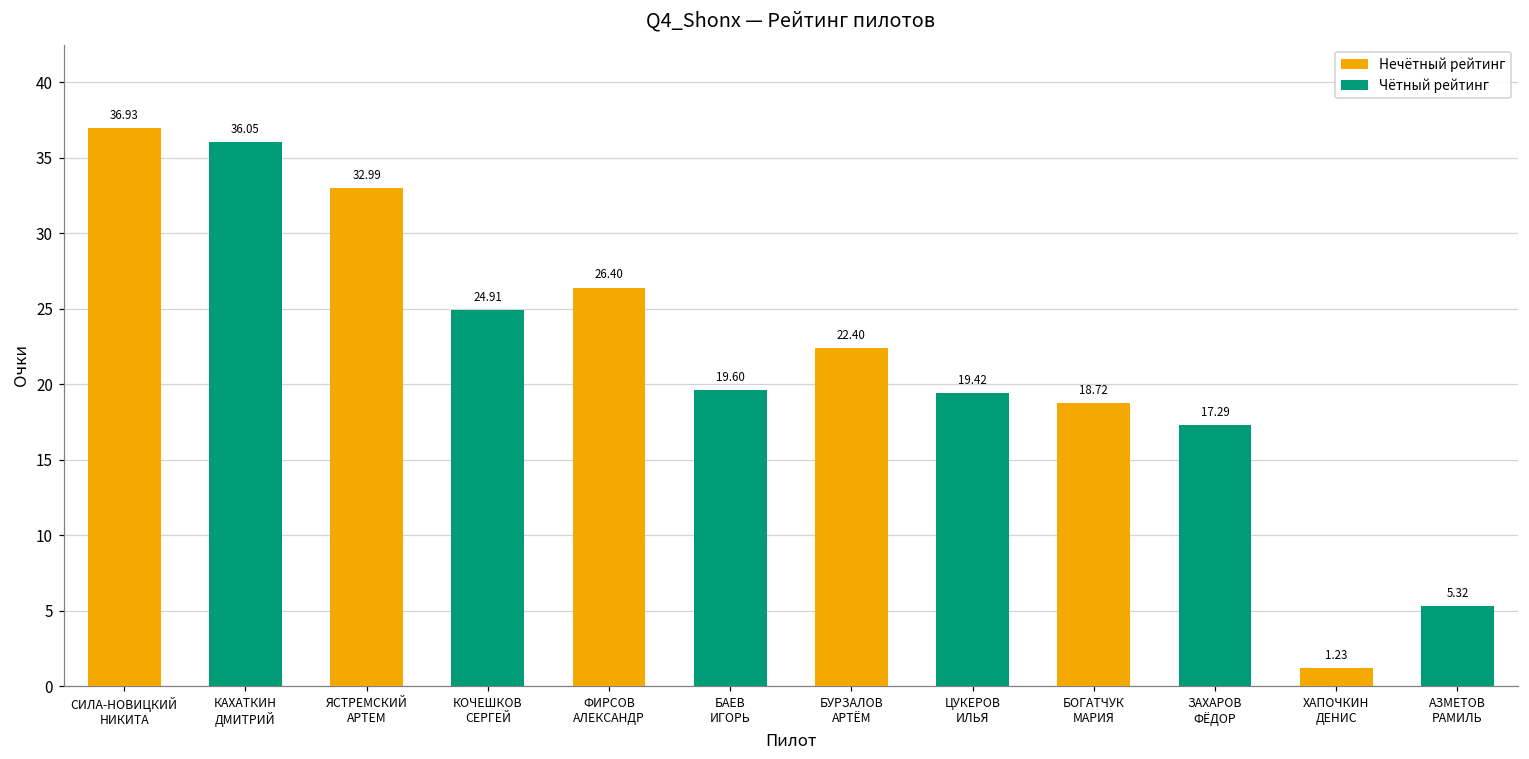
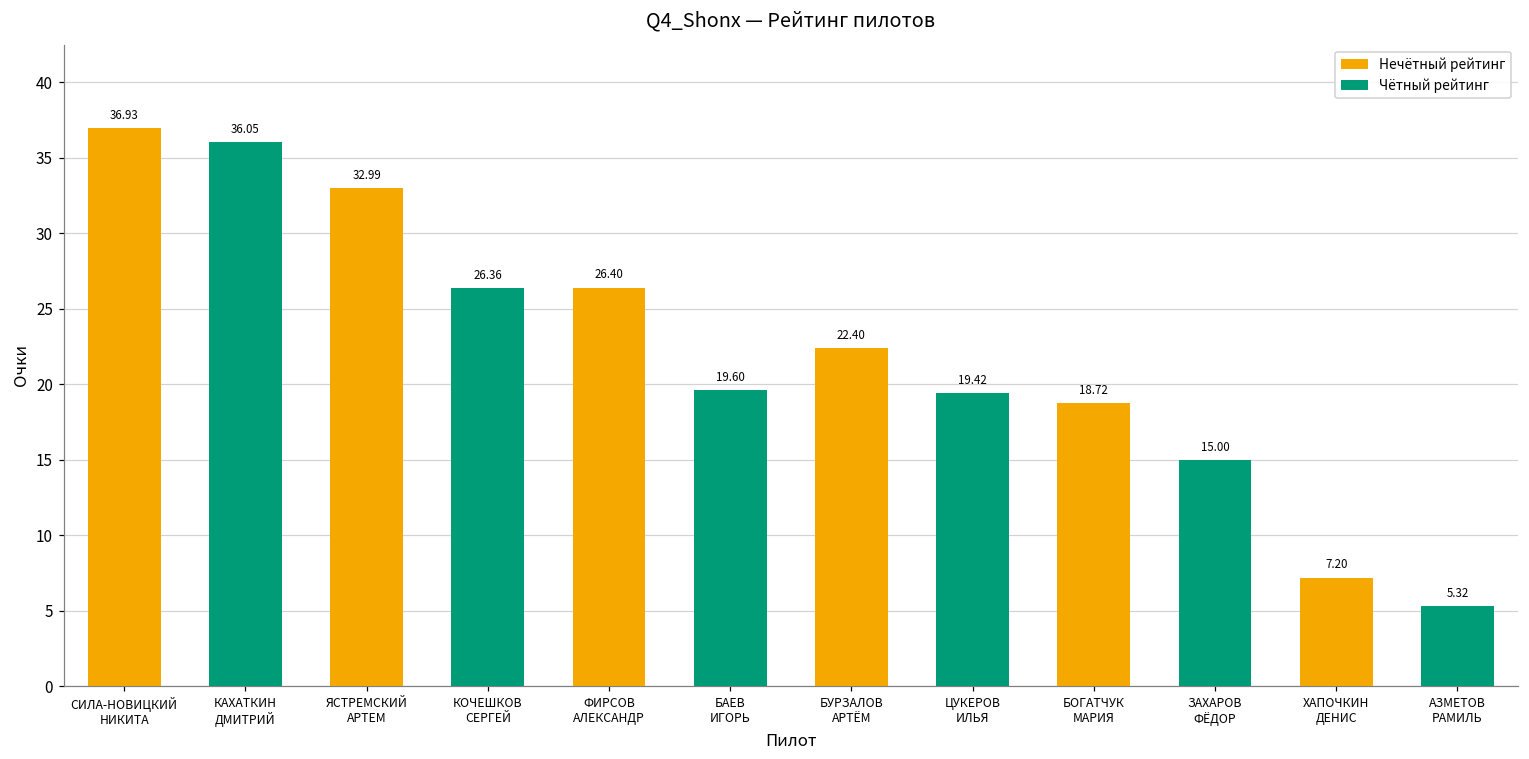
КОЧЕШКОВ СЕРГЕЙ: 24.91 -> 26.36
ЗАХАРОВ ФЁДОР: 17.29 -> 15.00
ХАПОЧКИН ДЕНИС: 1.23 -> 7.20
